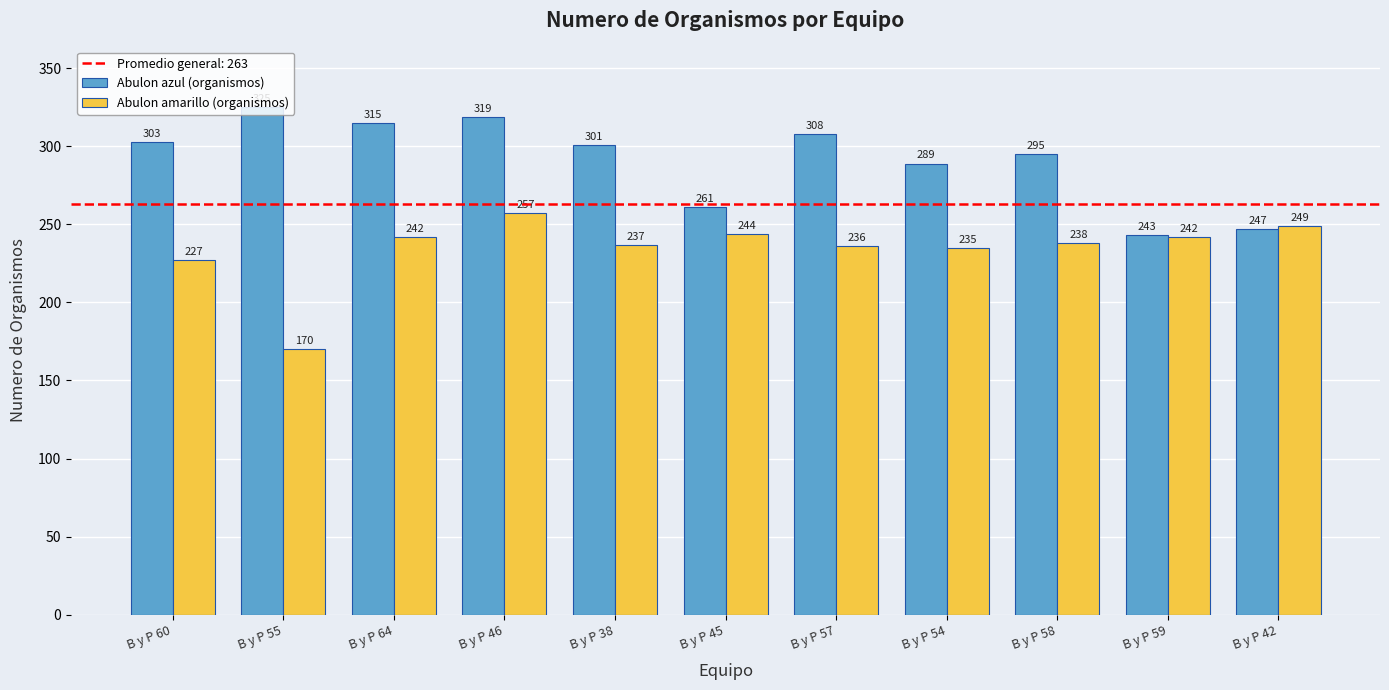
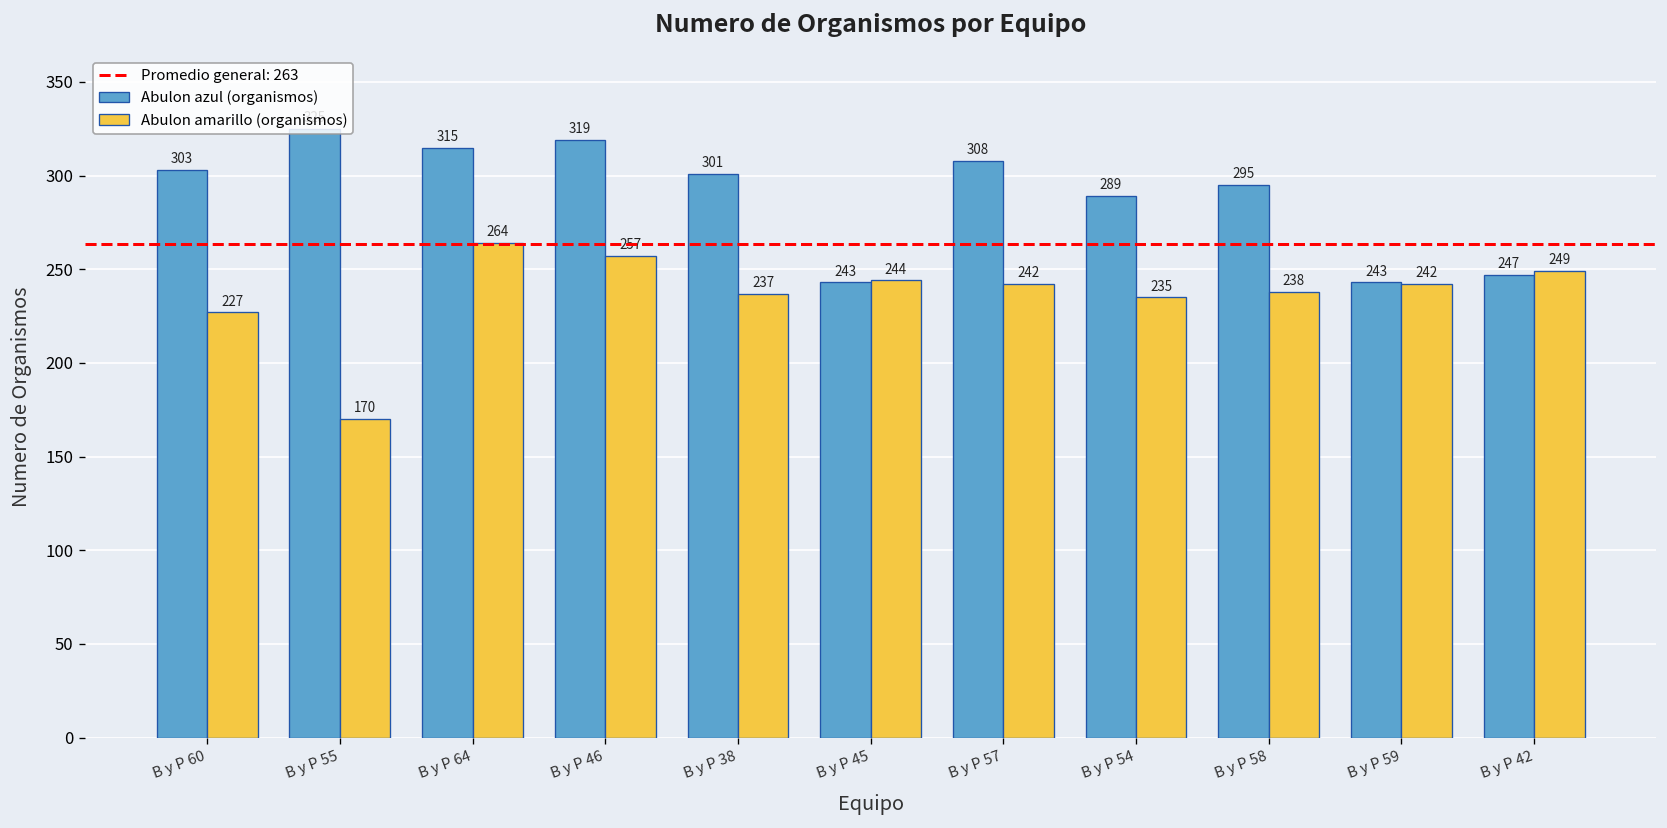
Abulon amarillo (organismos), B y P 64: 242 -> 264
Abulon azul (organismos), B y P 45: 261 -> 243
Abulon amarillo (organismos), B y P 57: 236 -> 242
